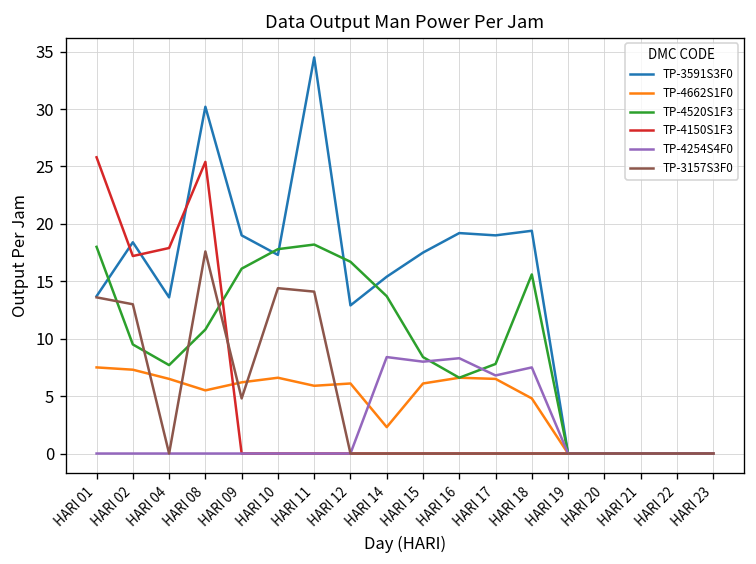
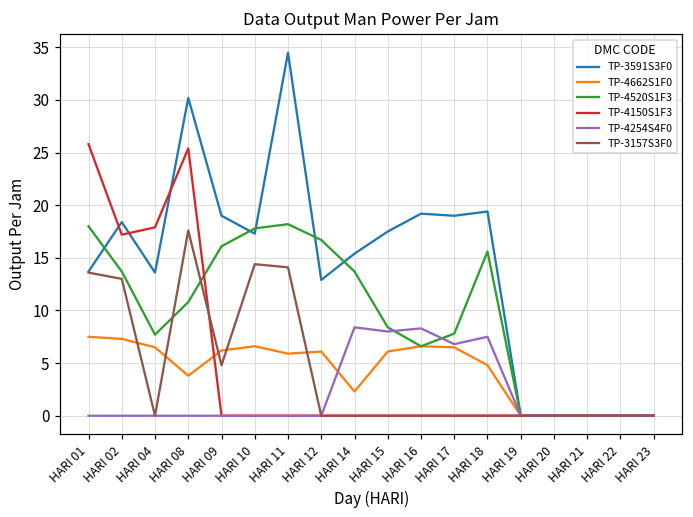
TP-4520S1F3, HARI 02: 10 -> 14
TP-4662S1F0, HARI 08: 6 -> 4
